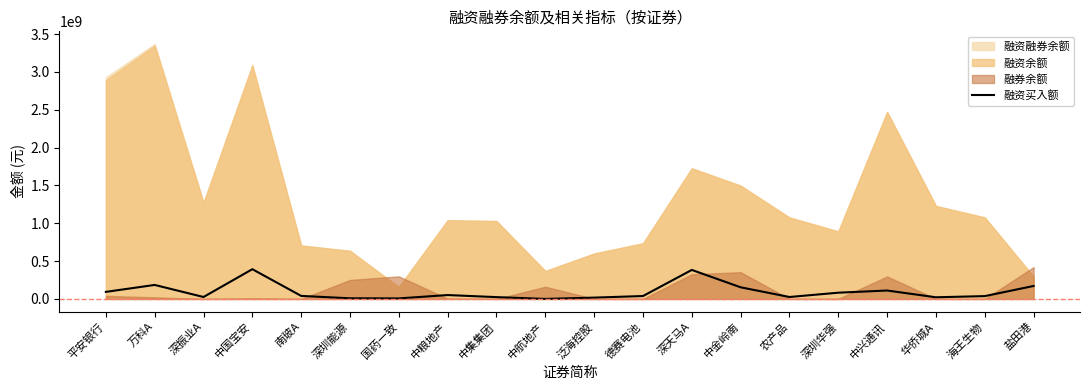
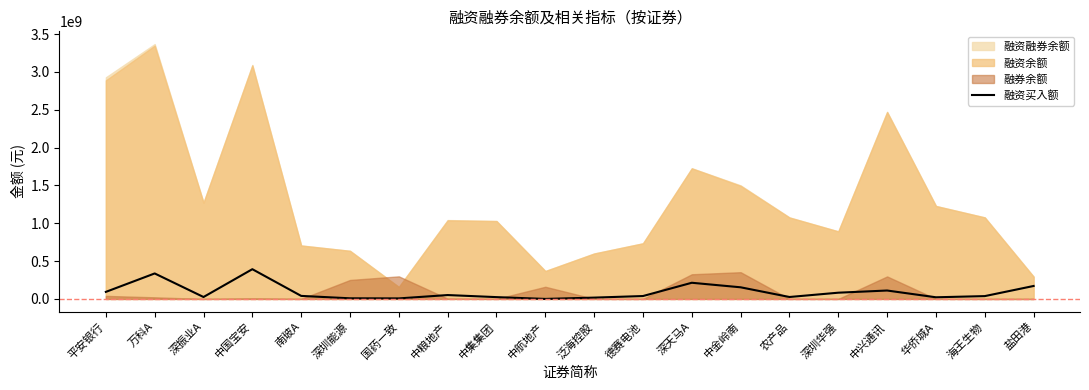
融资买入额, 万科A: 200000000 -> 300000000
融资买入额, 深天马A: 400000000 -> 200000000
融券余额, 盐田港: 400000000 -> 0
